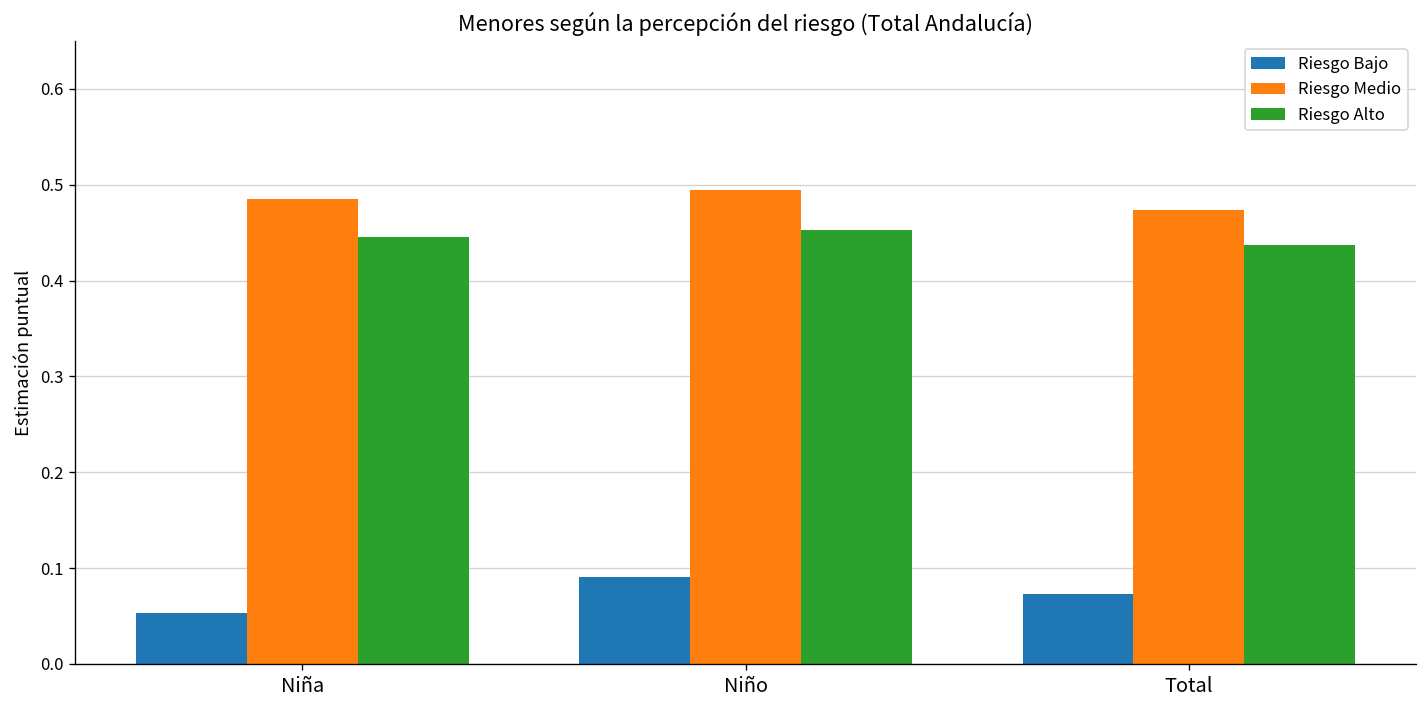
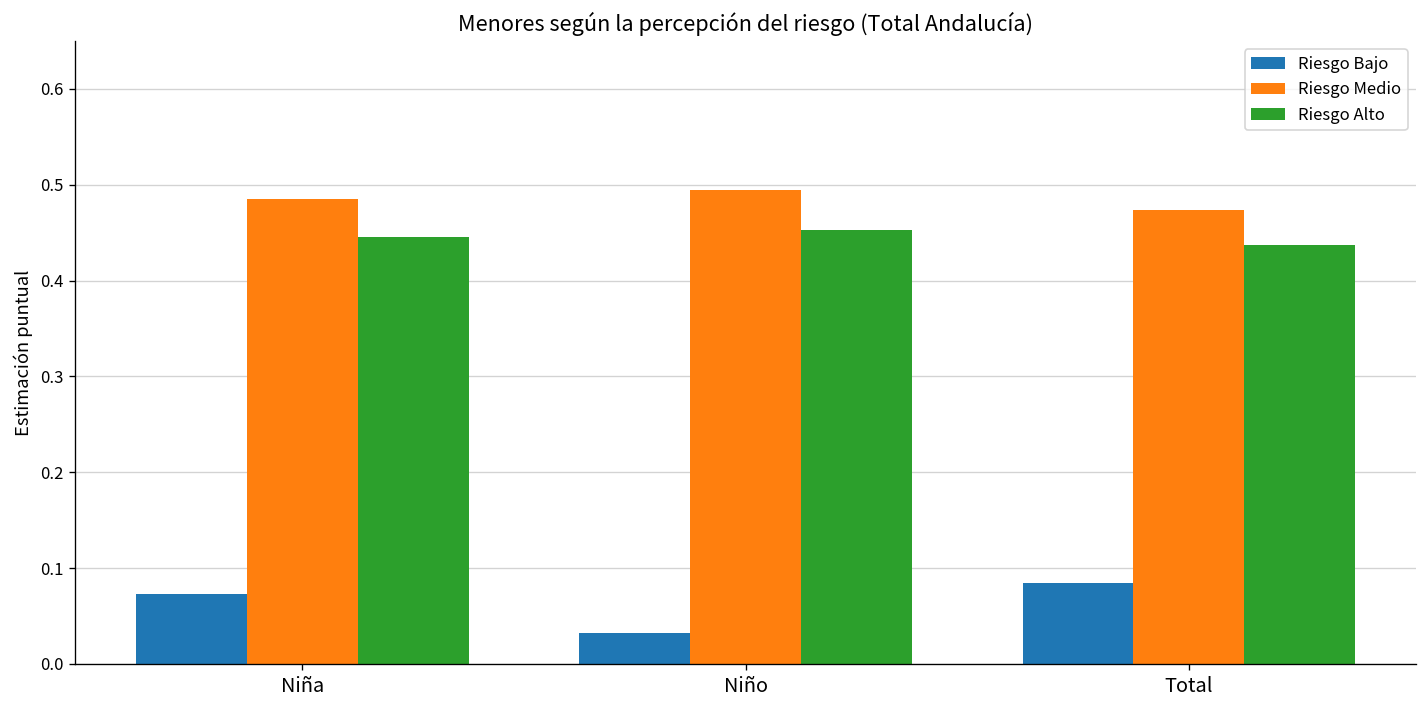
Riesgo Bajo, Niña: 0.05 -> 0.07
Riesgo Bajo, Niño: 0.09 -> 0.03
Riesgo Bajo, Total: 0.07 -> 0.08
